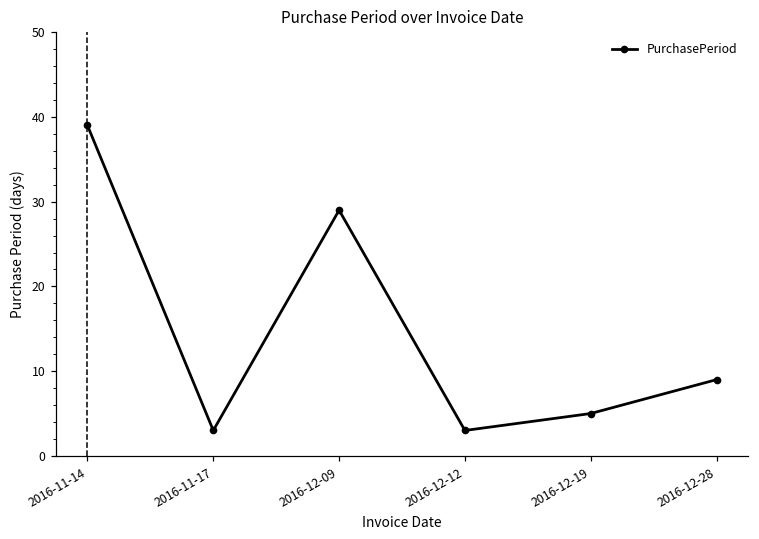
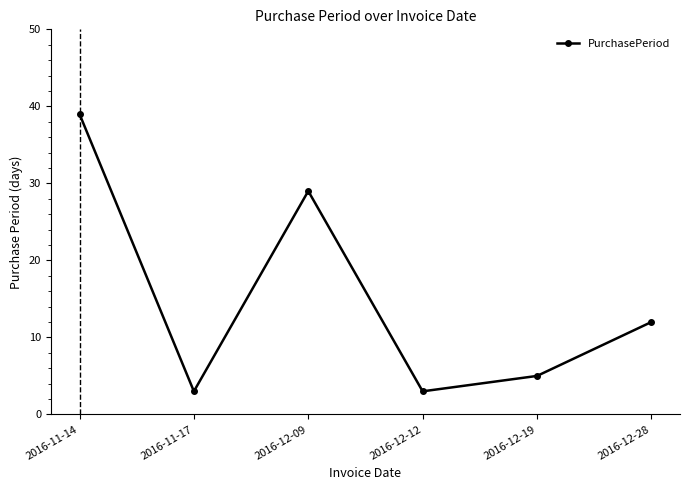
2016-12-28: 9 -> 12
